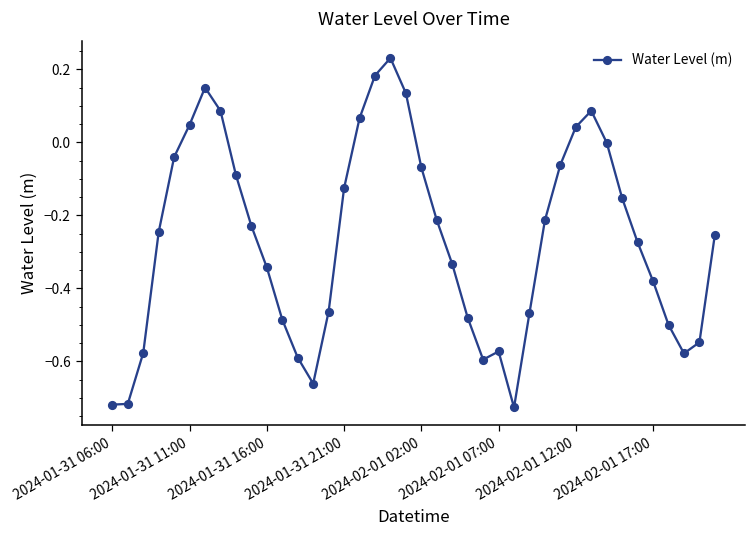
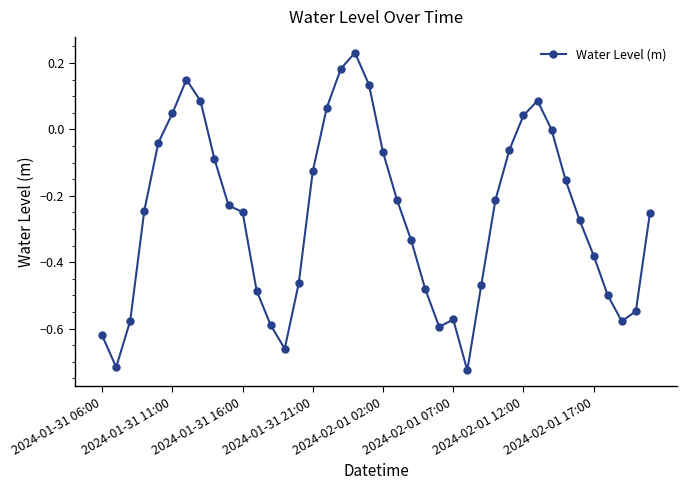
2024-01-31 06:00: -0.72 -> -0.62
2024-01-31 16:00: -0.34 -> -0.25
